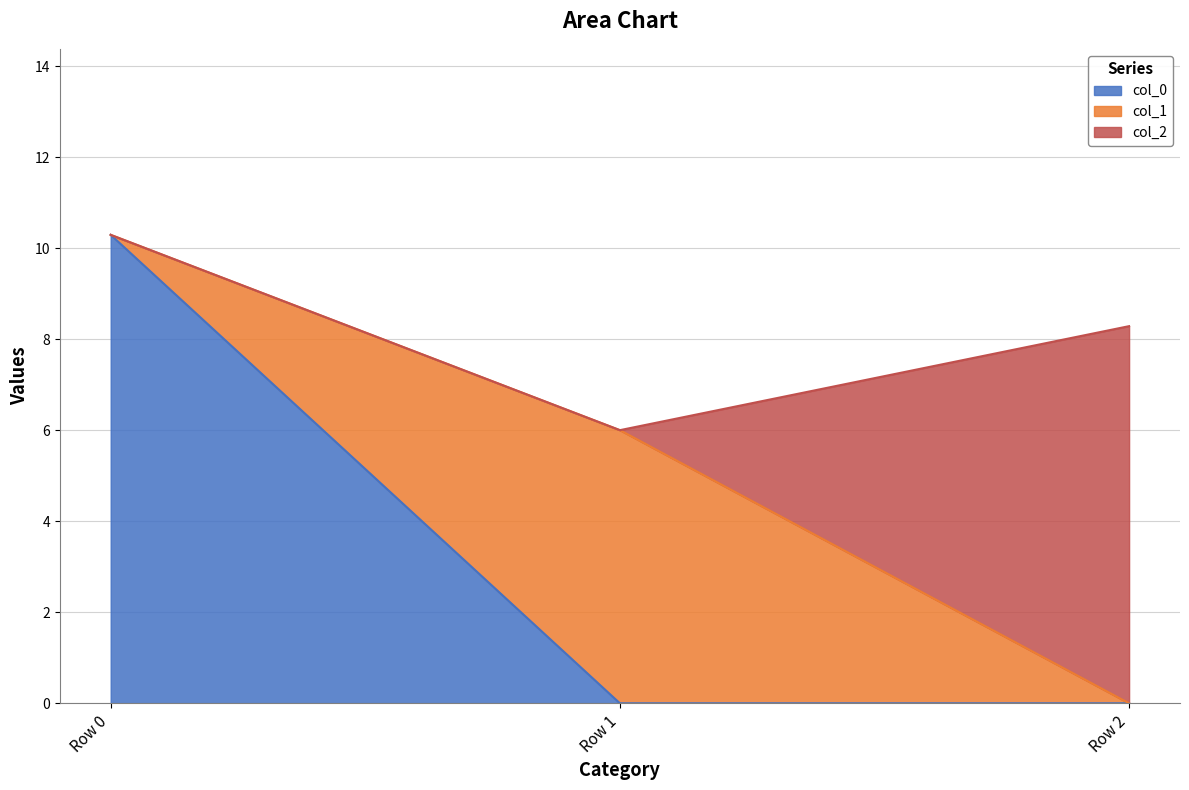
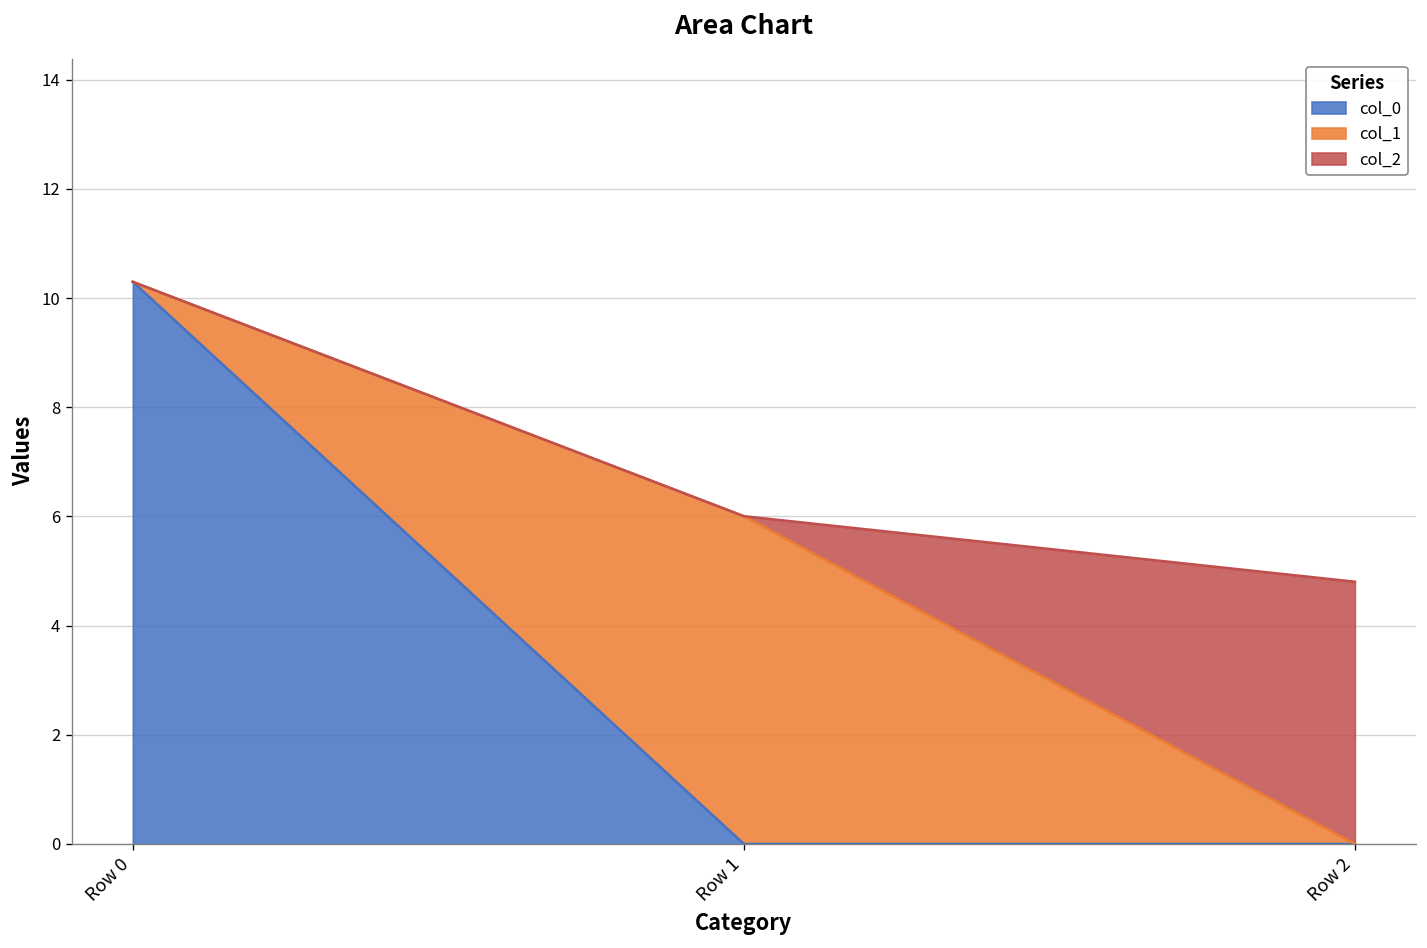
col_2, Row 2: 8.3 -> 4.8
